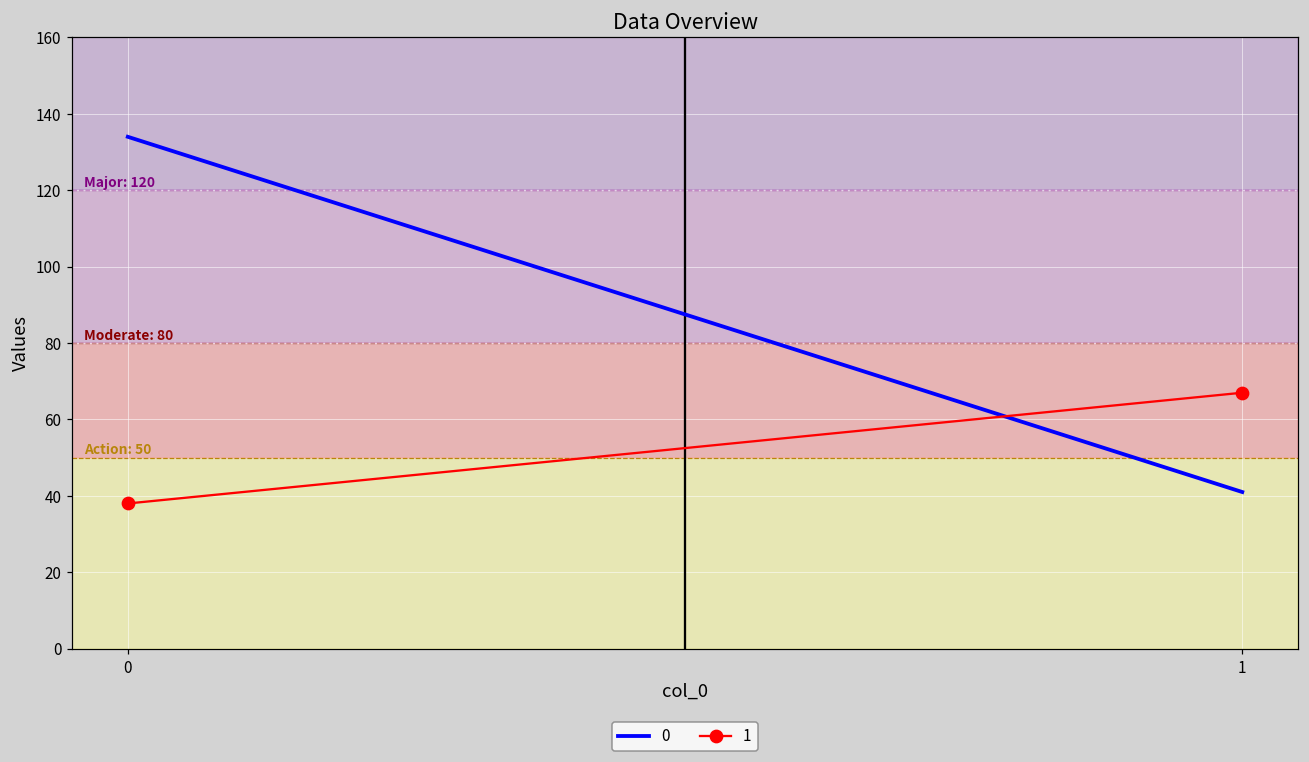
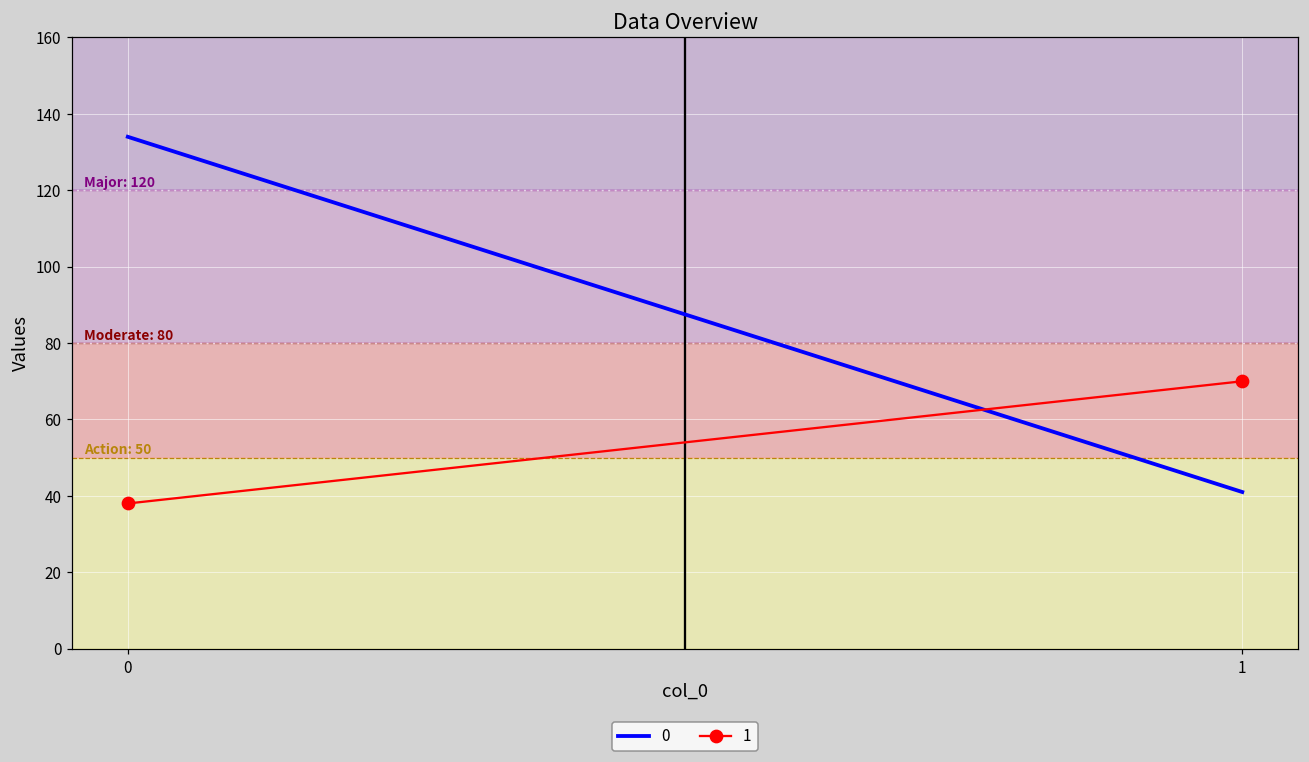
1, 1: 67 -> 70
